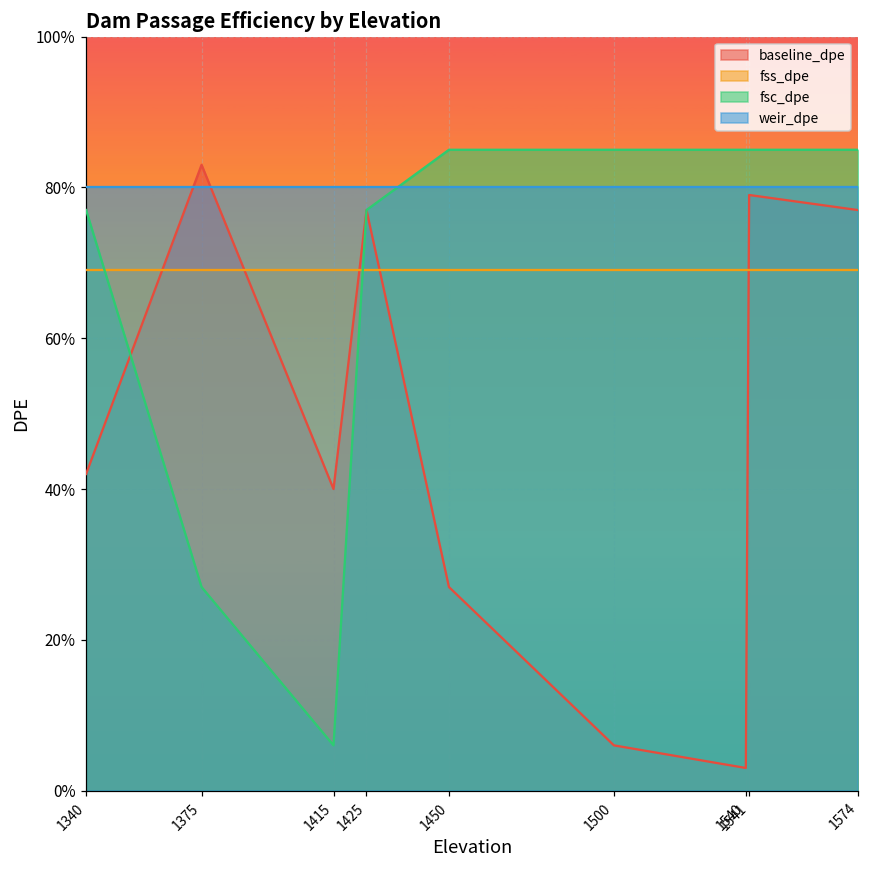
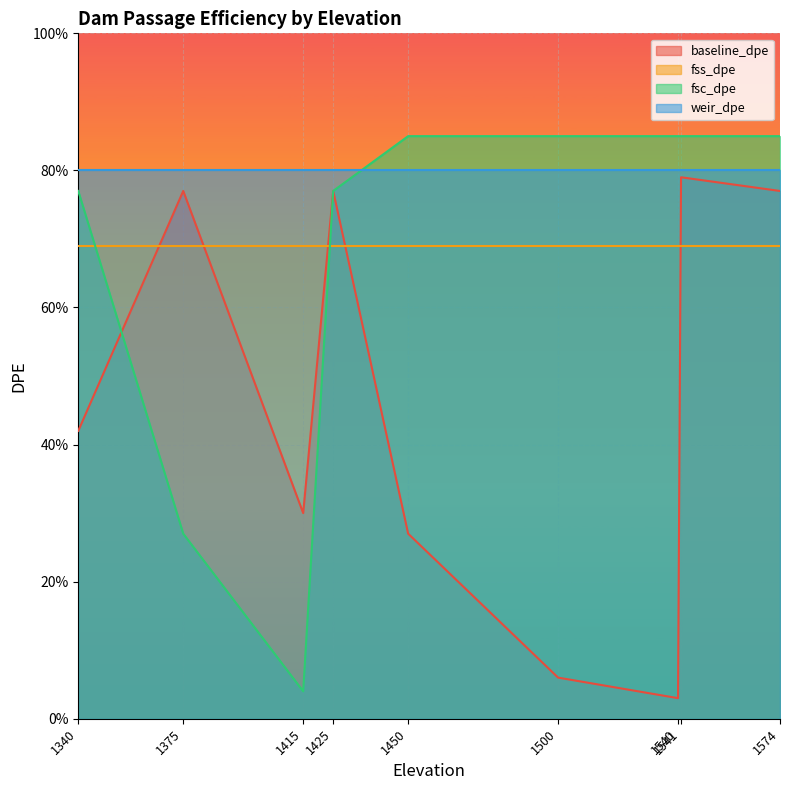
baseline_dpe, 1375: 83% -> 77%
baseline_dpe, 1415: 40% -> 30%
fsc_dpe, 1415: 6% -> 4%
